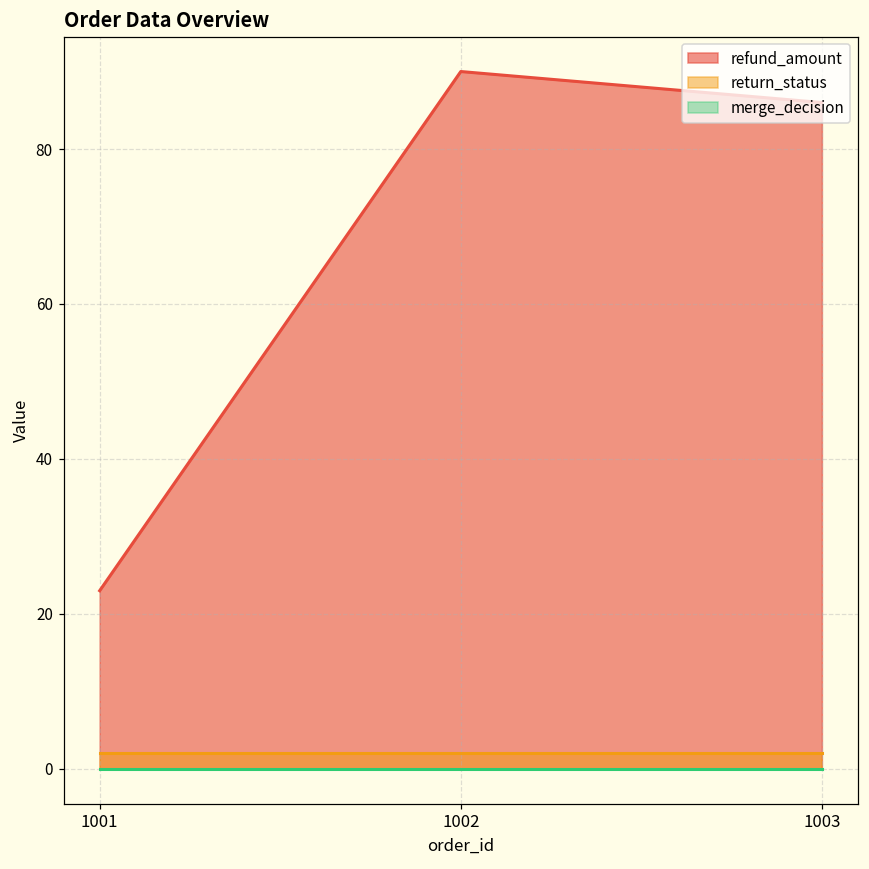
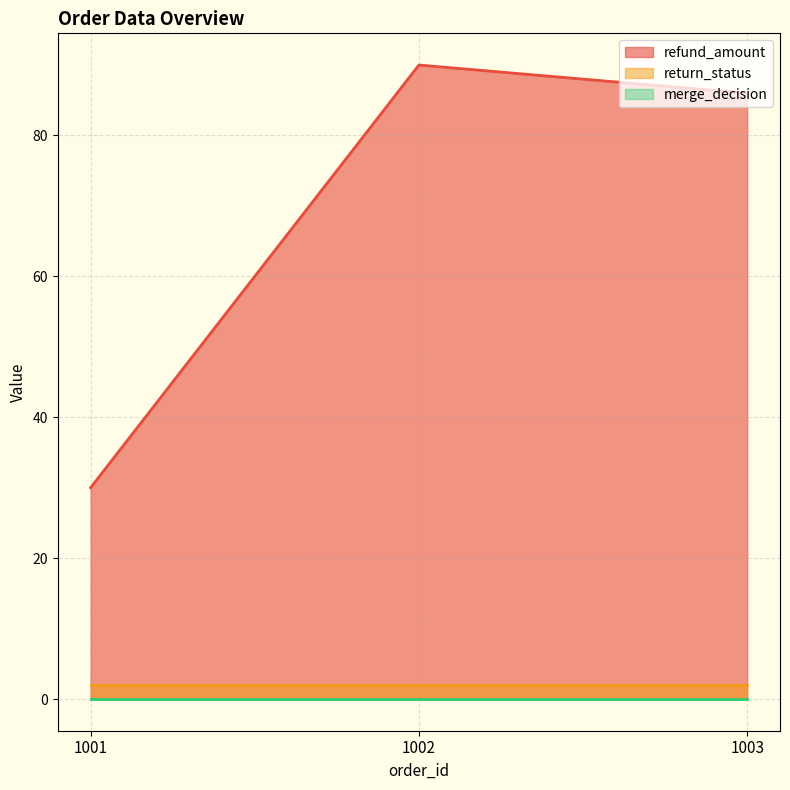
refund_amount, 1001: 23 -> 30
